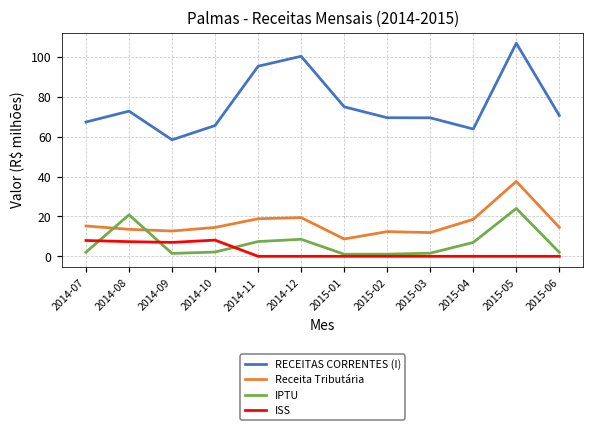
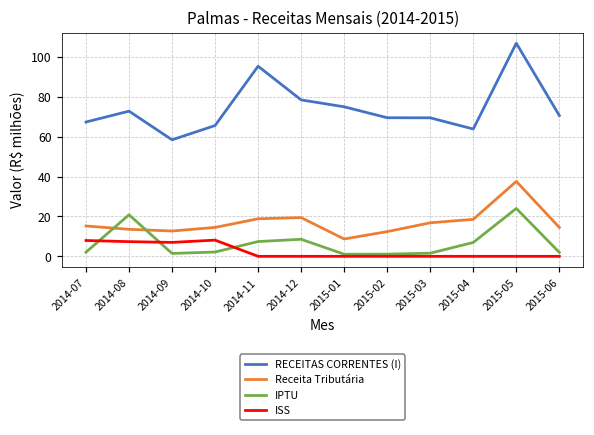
RECEITAS CORRENTES (I), 2014-12: 100 -> 79
Receita Tributária, 2015-03: 12 -> 17
